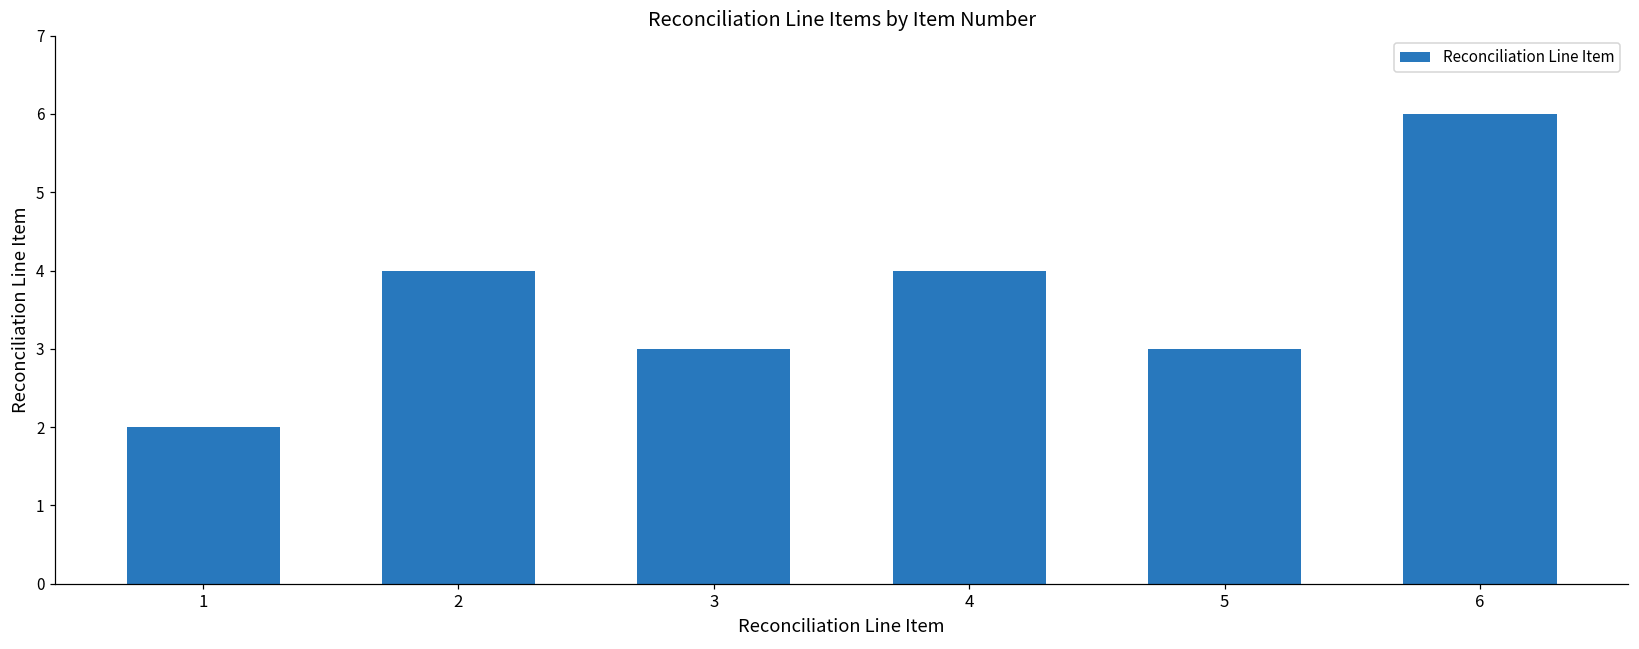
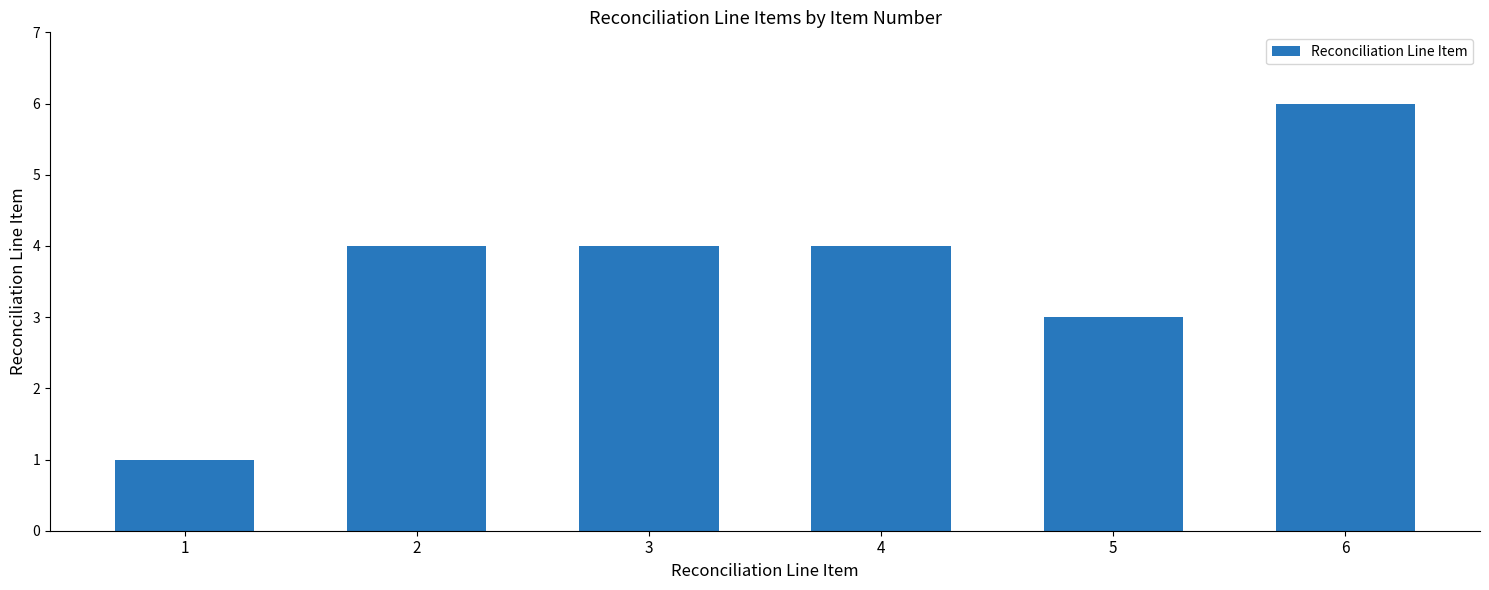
1: 2 -> 1
3: 3 -> 4
